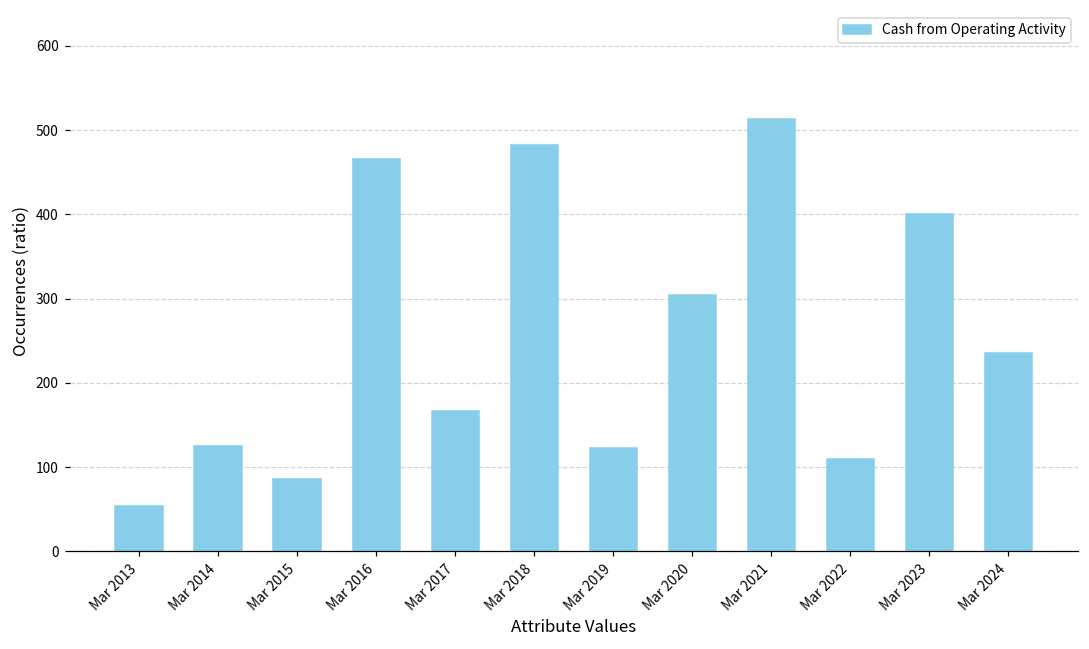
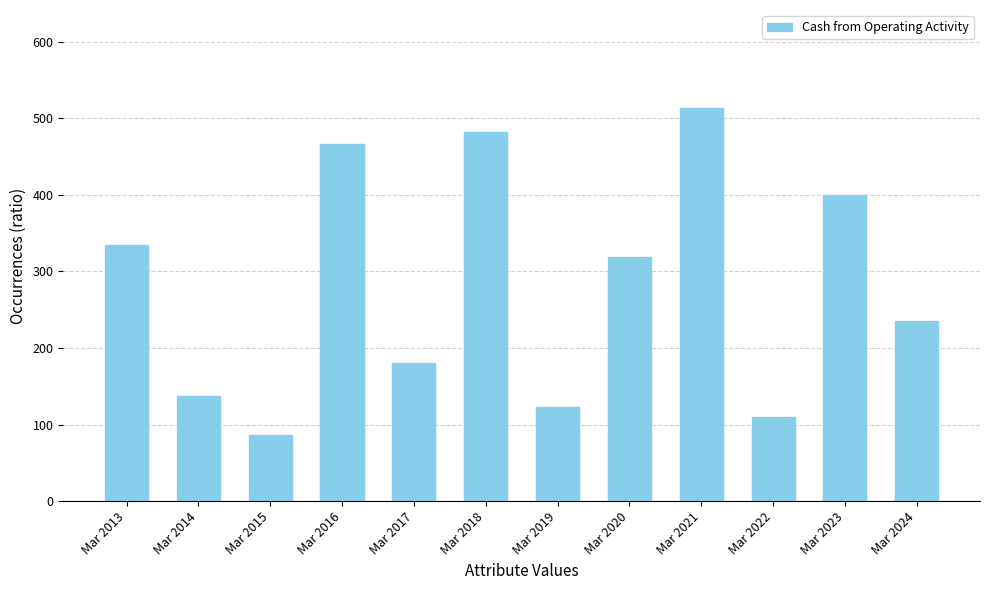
Mar 2013: 50 -> 330
Mar 2014: 130 -> 140
Mar 2017: 170 -> 180
Mar 2020: 300 -> 320
